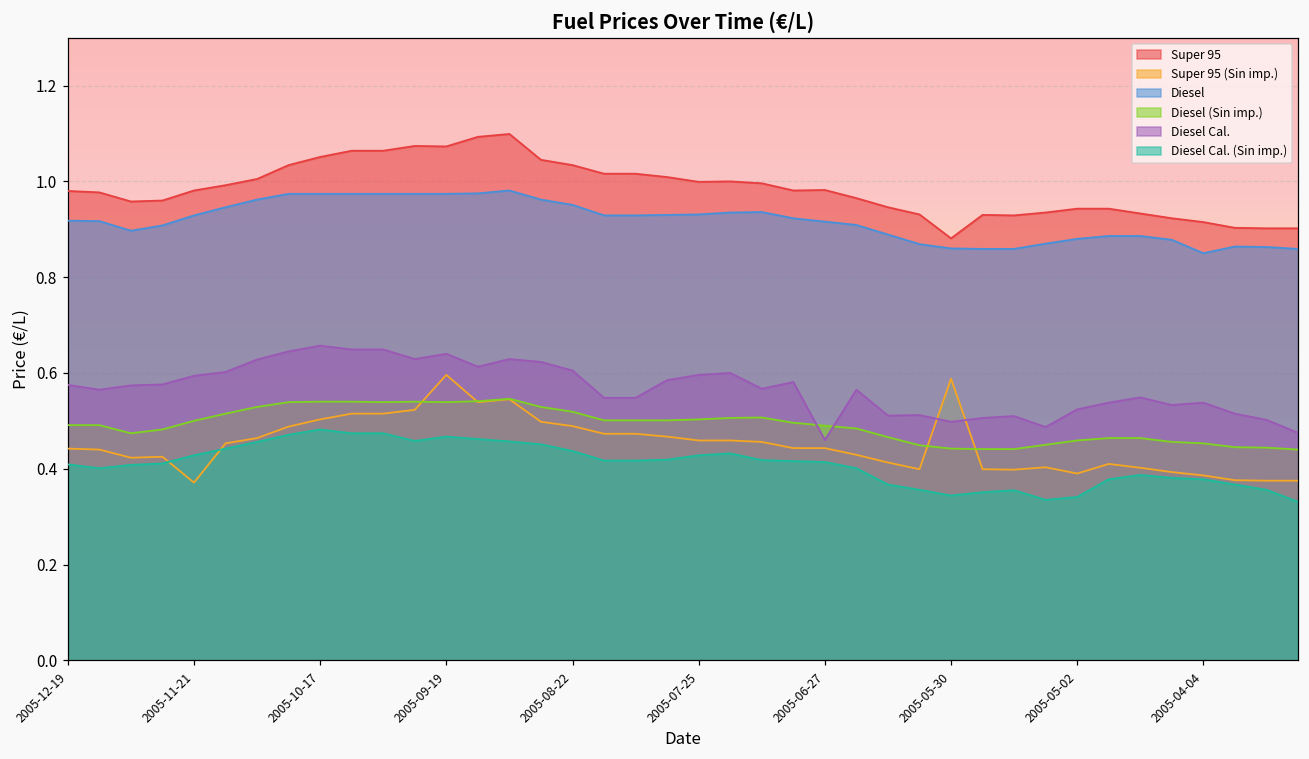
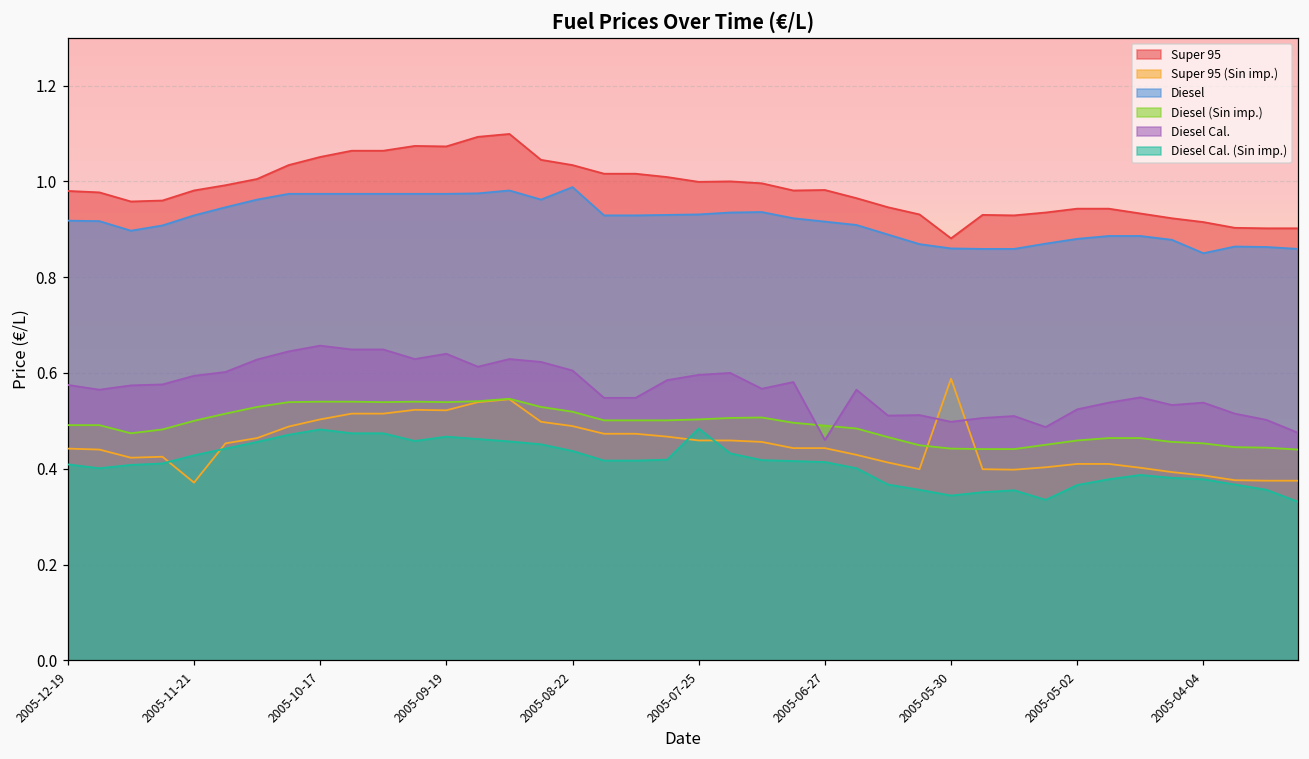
Super 95 (Sin imp.), 2005-09-19: 0.60 -> 0.52
Diesel, 2005-08-22: 0.95 -> 0.99
Diesel Cal. (Sin imp.), 2005-07-25: 0.43 -> 0.48
Super 95 (Sin imp.), 2005-05-02: 0.39 -> 0.41
Diesel Cal. (Sin imp.), 2005-05-02: 0.34 -> 0.37
